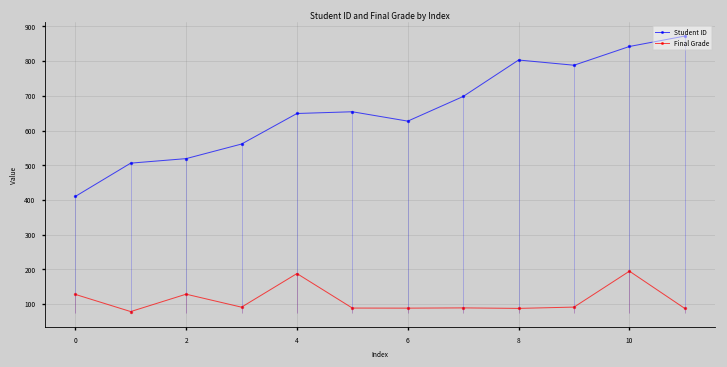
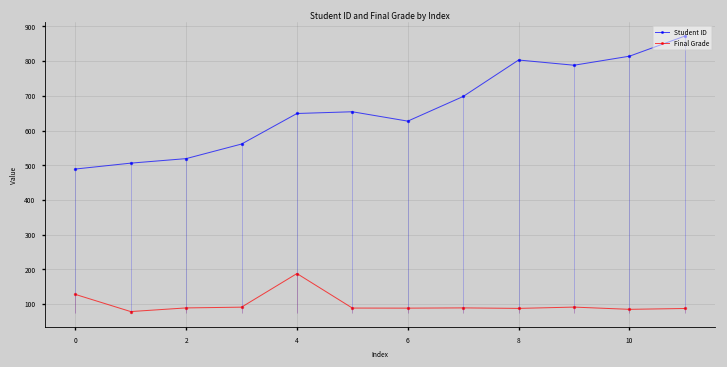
Student ID, 0: 410 -> 490
Final Grade, 2: 130 -> 90
Student ID, 10: 840 -> 810
Final Grade, 10: 190 -> 80
